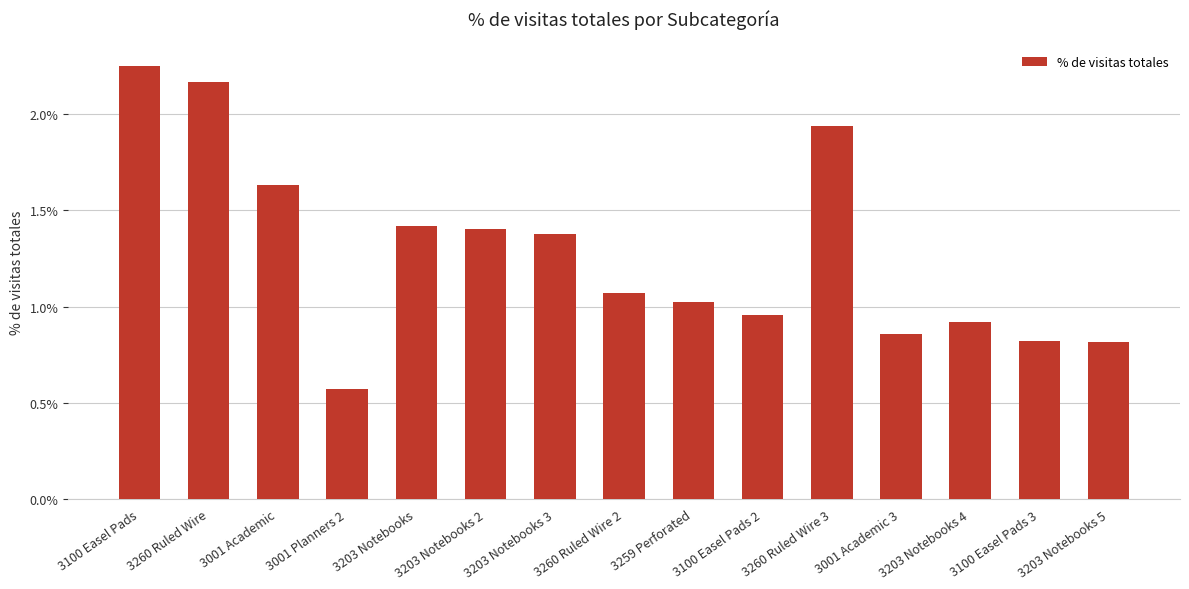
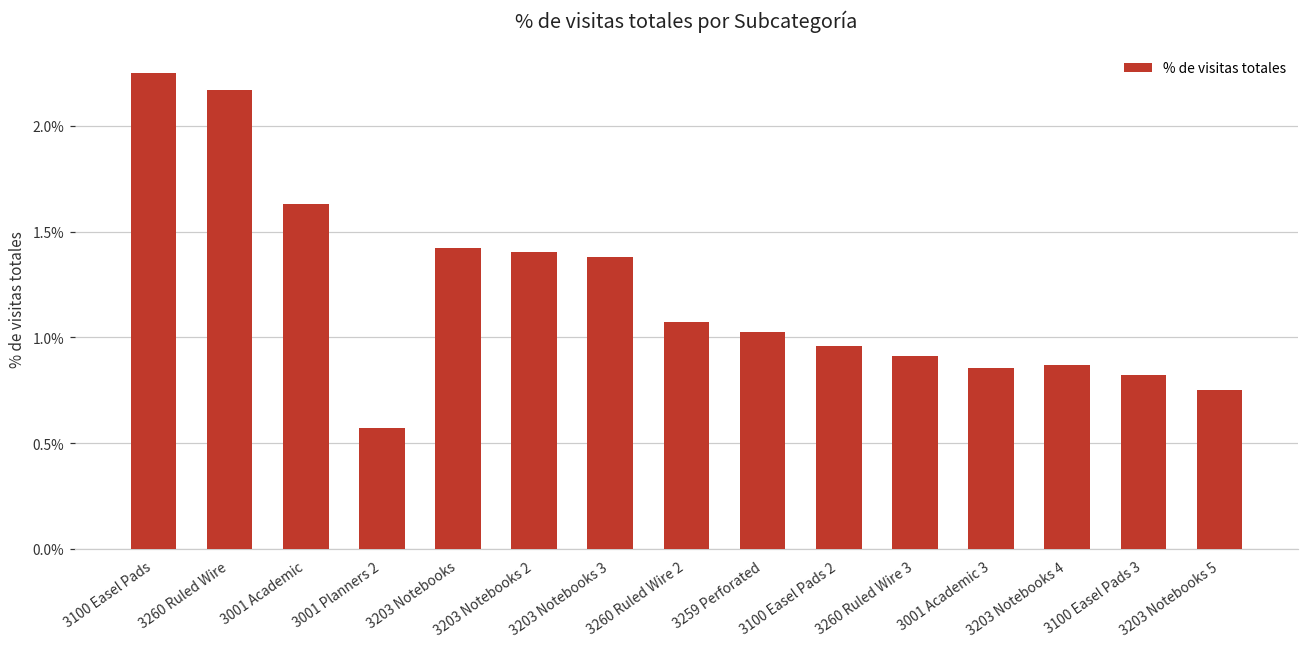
3260 Ruled Wire 3: 1.94% -> 0.91%
3203 Notebooks 4: 0.92% -> 0.87%
3203 Notebooks 5: 0.81% -> 0.75%
